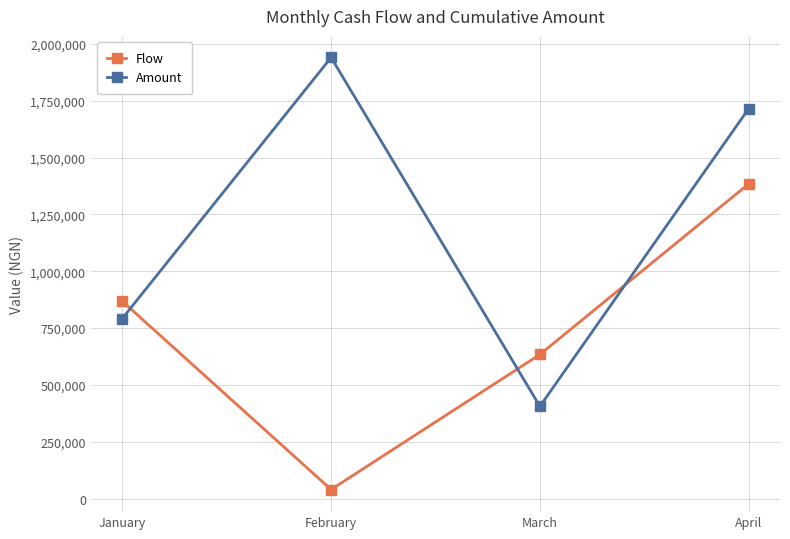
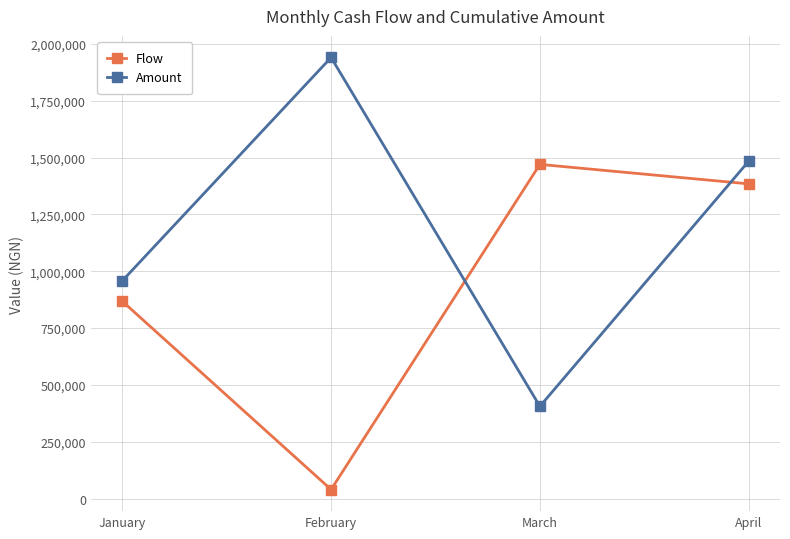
Amount, January: 790,000 -> 960,000
Flow, March: 630,000 -> 1,470,000
Amount, April: 1,720,000 -> 1,480,000
